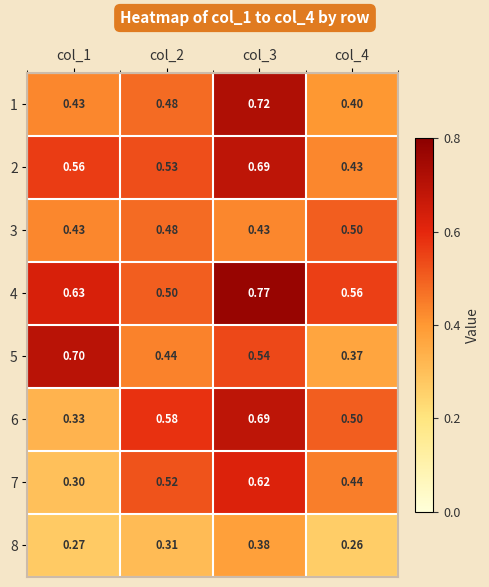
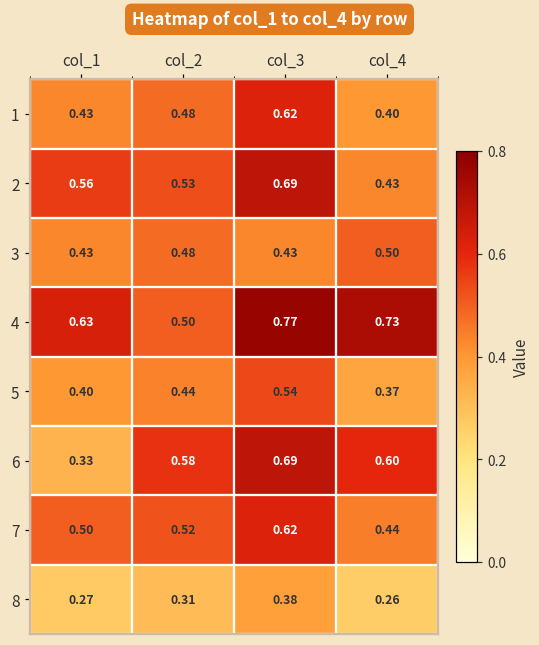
1, col_3: 0.72 -> 0.62
4, col_4: 0.56 -> 0.73
5, col_1: 0.70 -> 0.40
6, col_4: 0.50 -> 0.60
7, col_1: 0.30 -> 0.50
